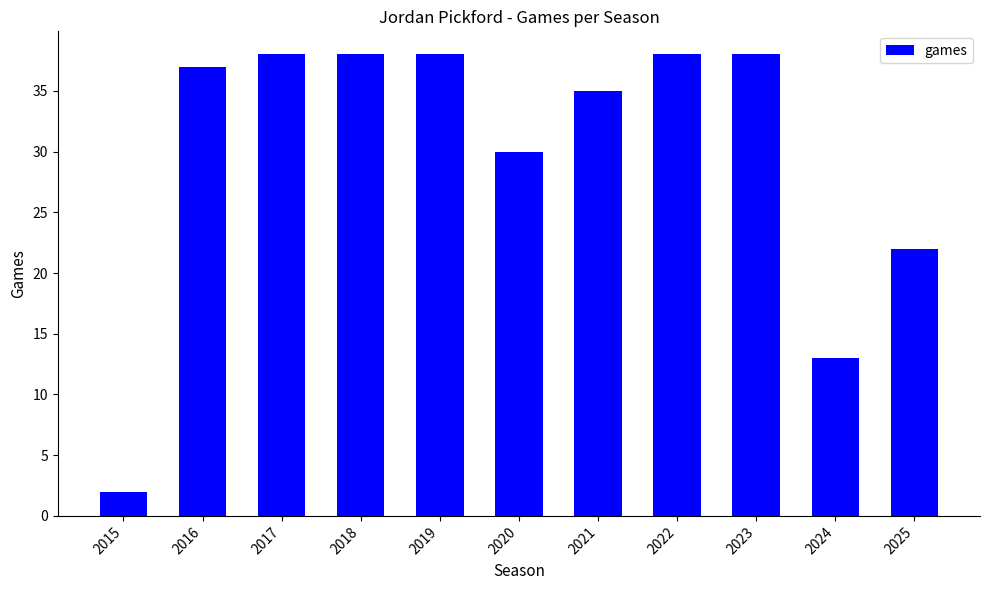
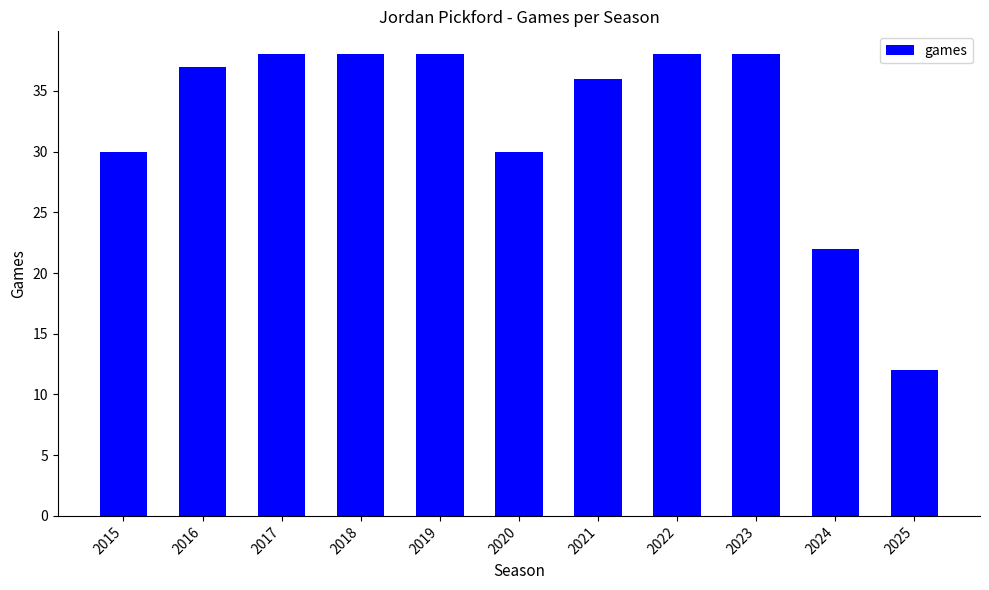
2015: 2 -> 30
2021: 35 -> 36
2024: 13 -> 22
2025: 22 -> 12
